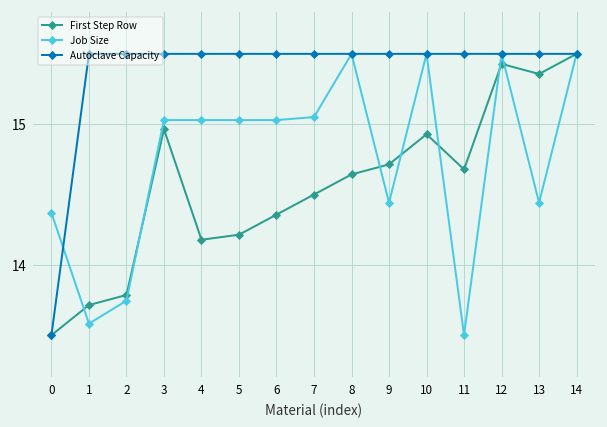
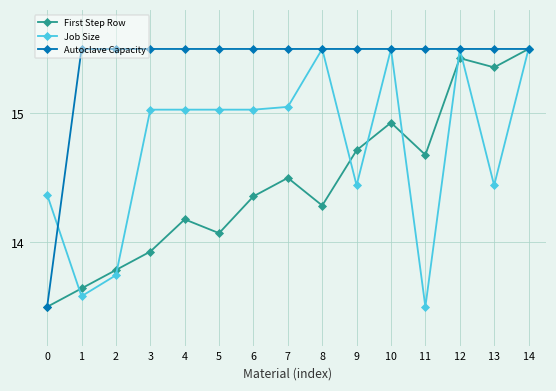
First Step Row, 1: 13.71 -> 13.64
First Step Row, 3: 14.96 -> 13.93
First Step Row, 5: 14.21 -> 14.07
First Step Row, 8: 14.64 -> 14.29
